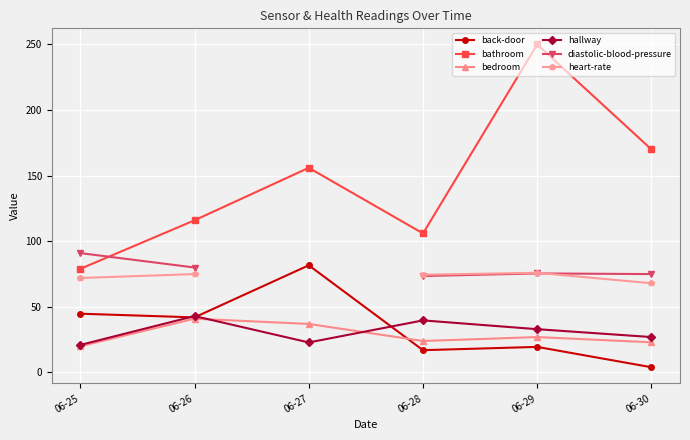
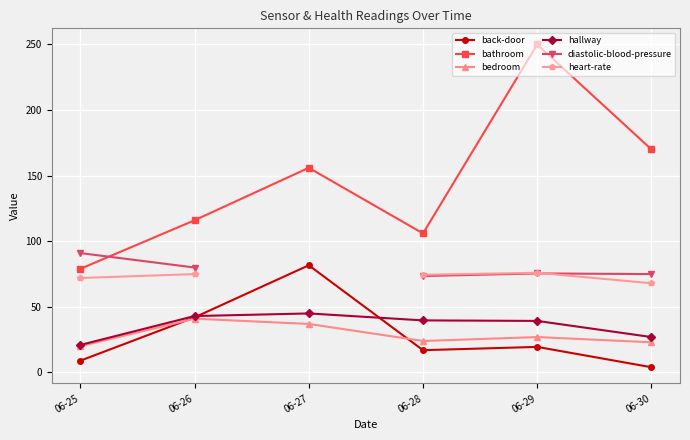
back-door, 06-25: 45 -> 9
hallway, 06-27: 23 -> 45
hallway, 06-29: 33 -> 39
